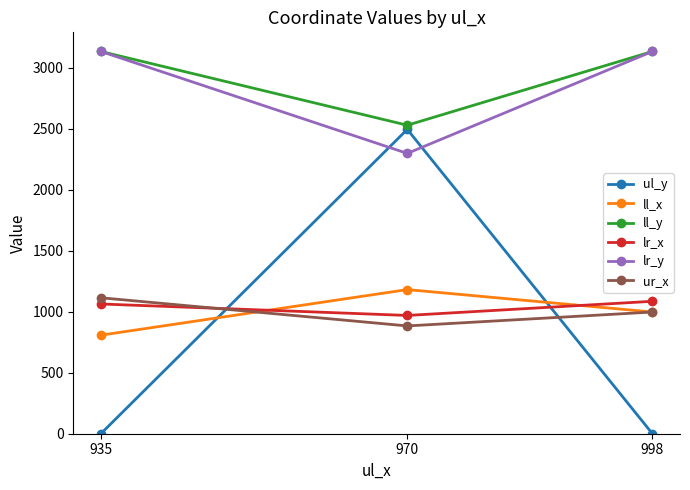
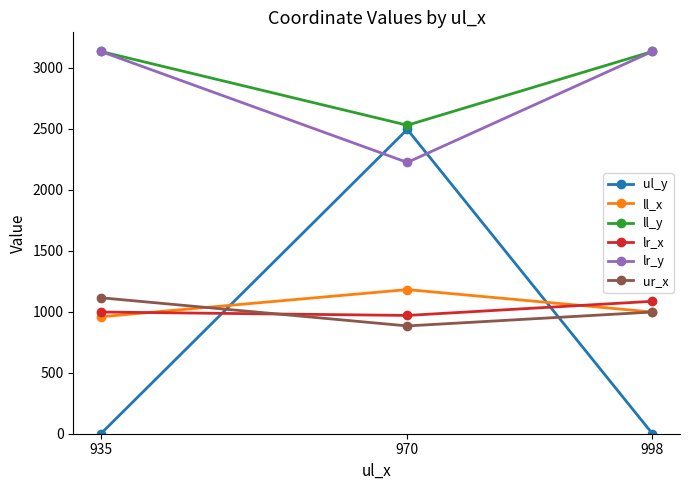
ll_x, 935: 810 -> 960
lr_x, 935: 1060 -> 1000
lr_y, 970: 2300 -> 2230
